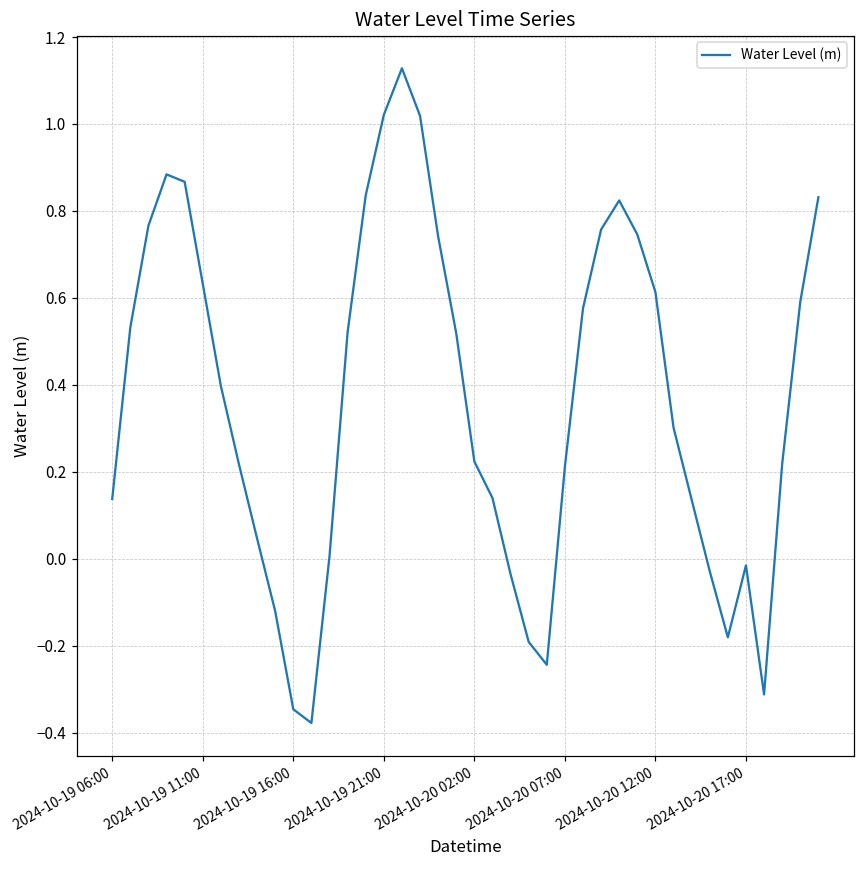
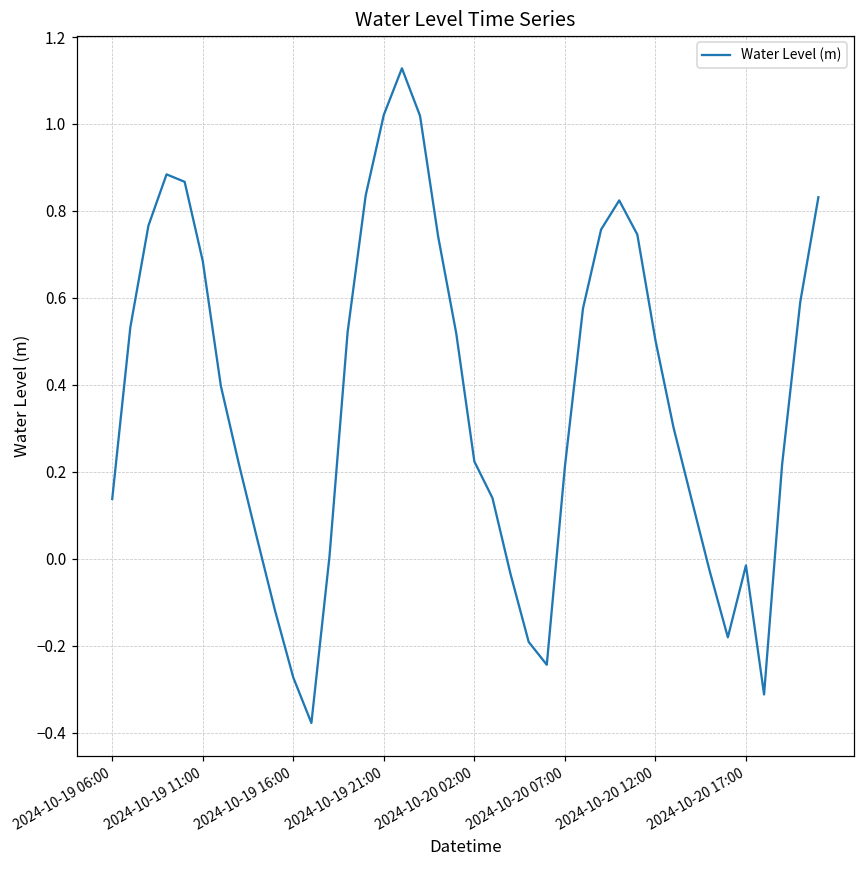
2024-10-19 11:00: 0.63 -> 0.68
2024-10-19 16:00: -0.35 -> -0.27
2024-10-20 12:00: 0.61 -> 0.50
